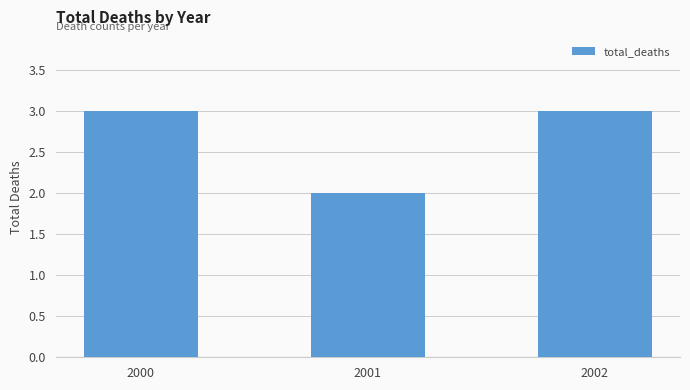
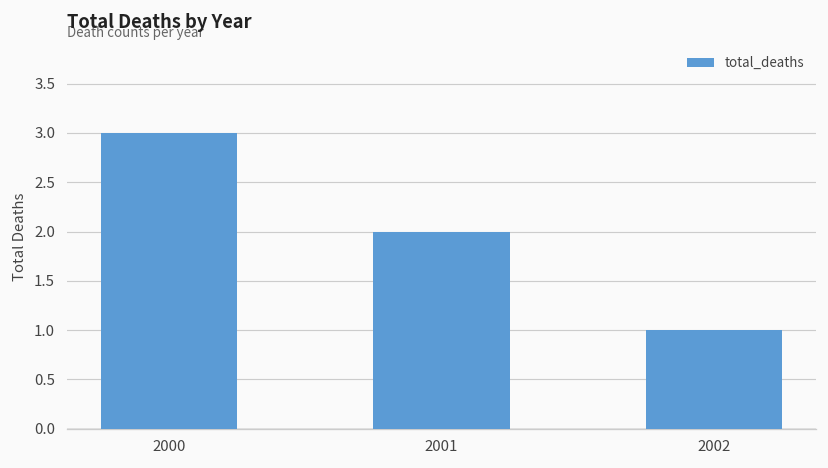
2002: 3 -> 1
